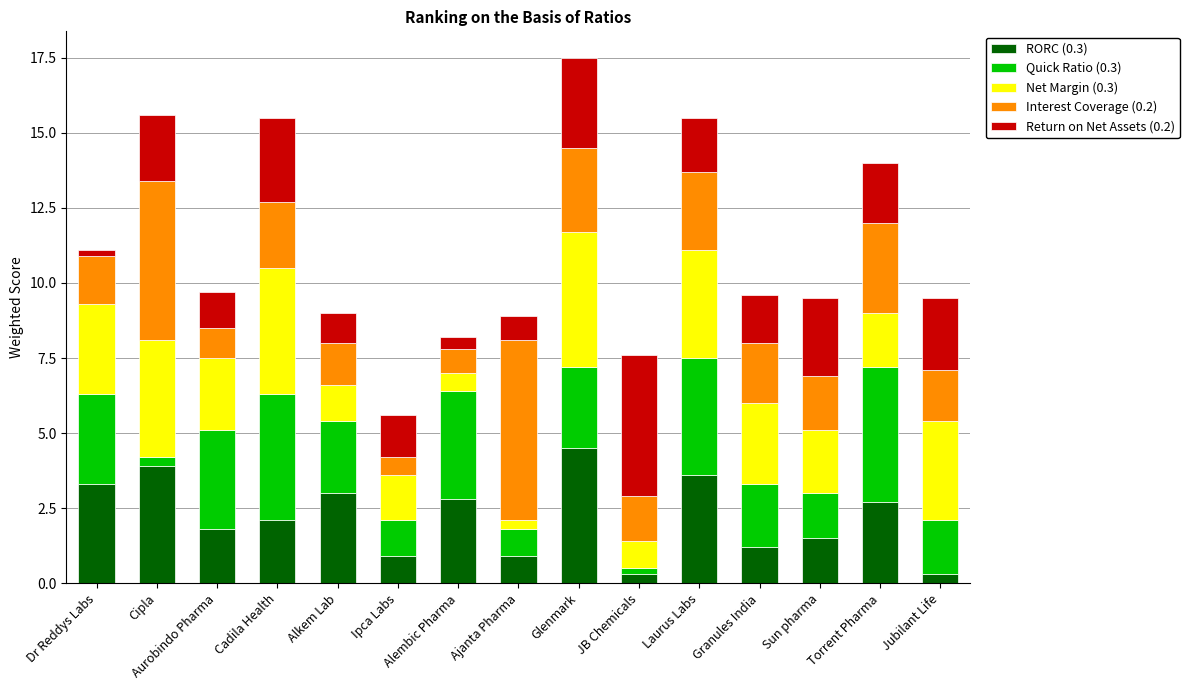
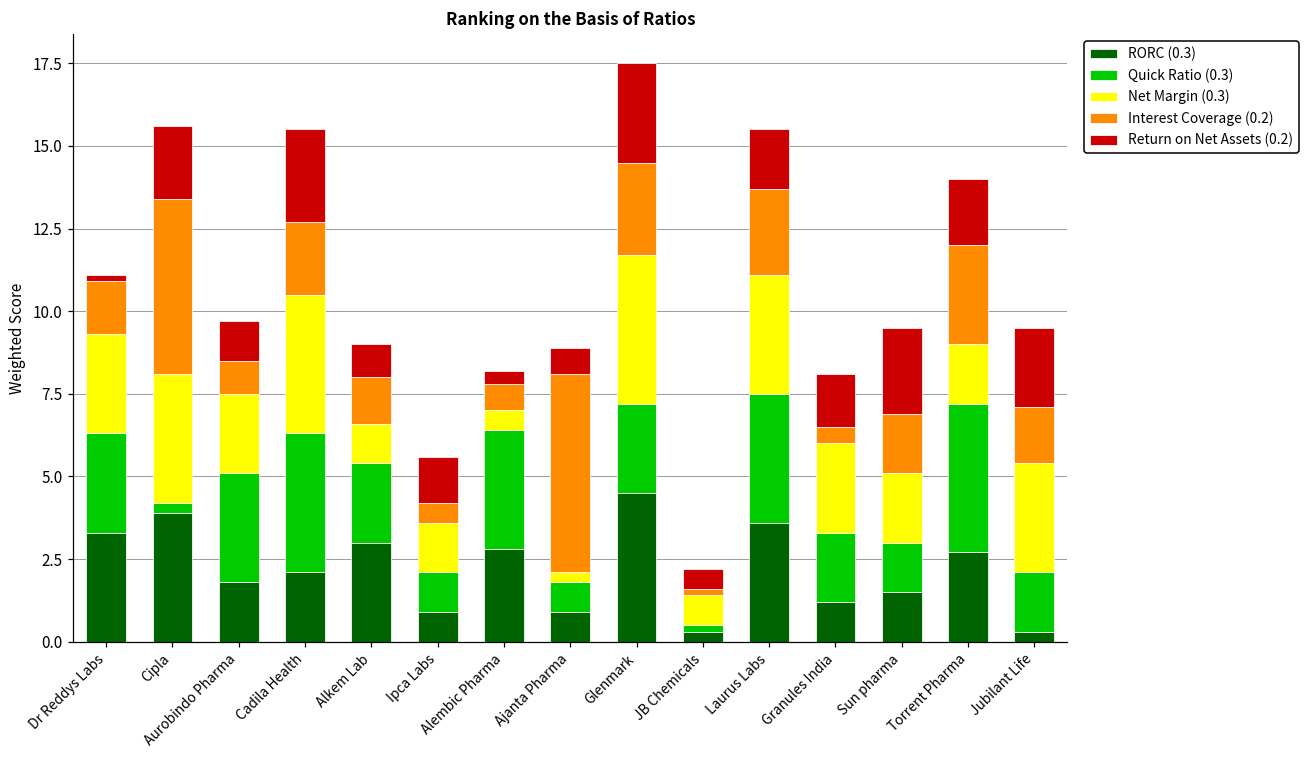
Interest Coverage (0.2), JB Chemicals: 1.5 -> 0.2
Return on Net Assets (0.2), JB Chemicals: 4.7 -> 0.6
Interest Coverage (0.2), Granules India: 2.0 -> 0.5
